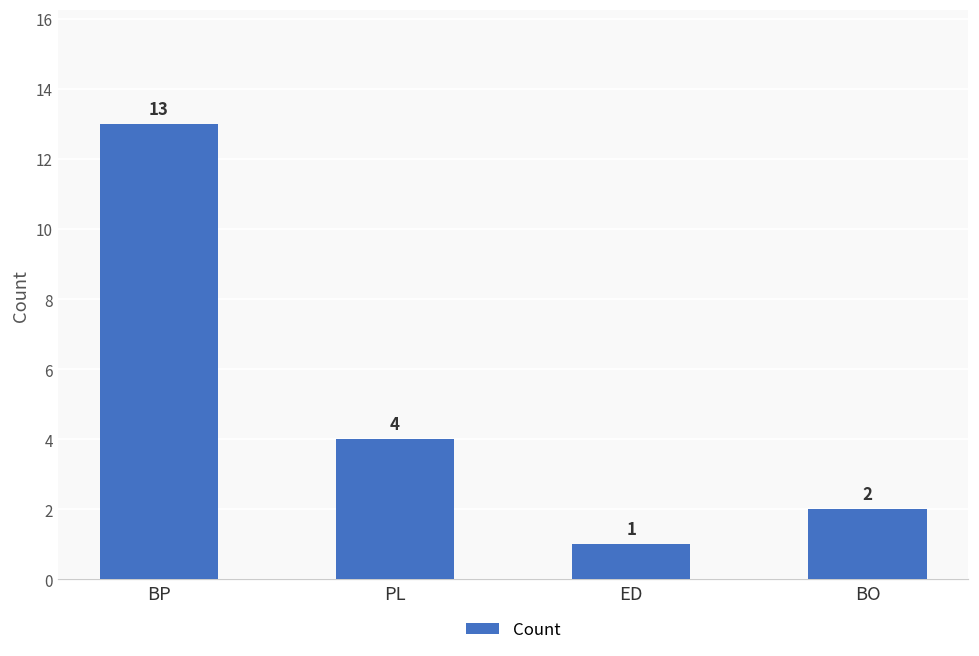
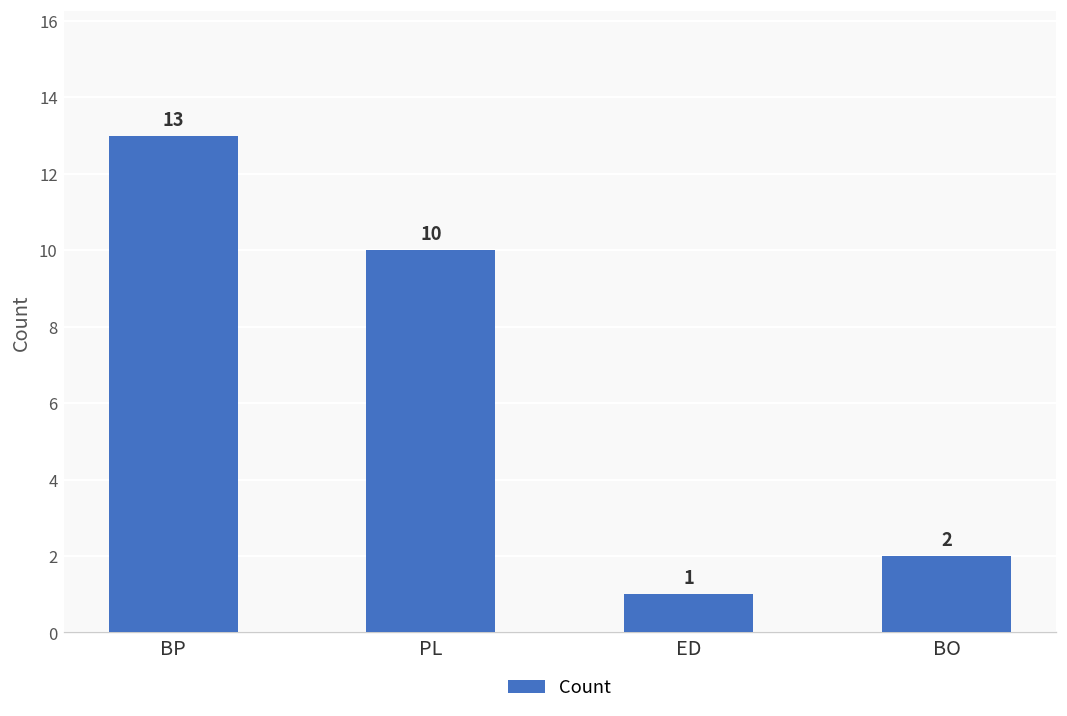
PL: 4 -> 10
